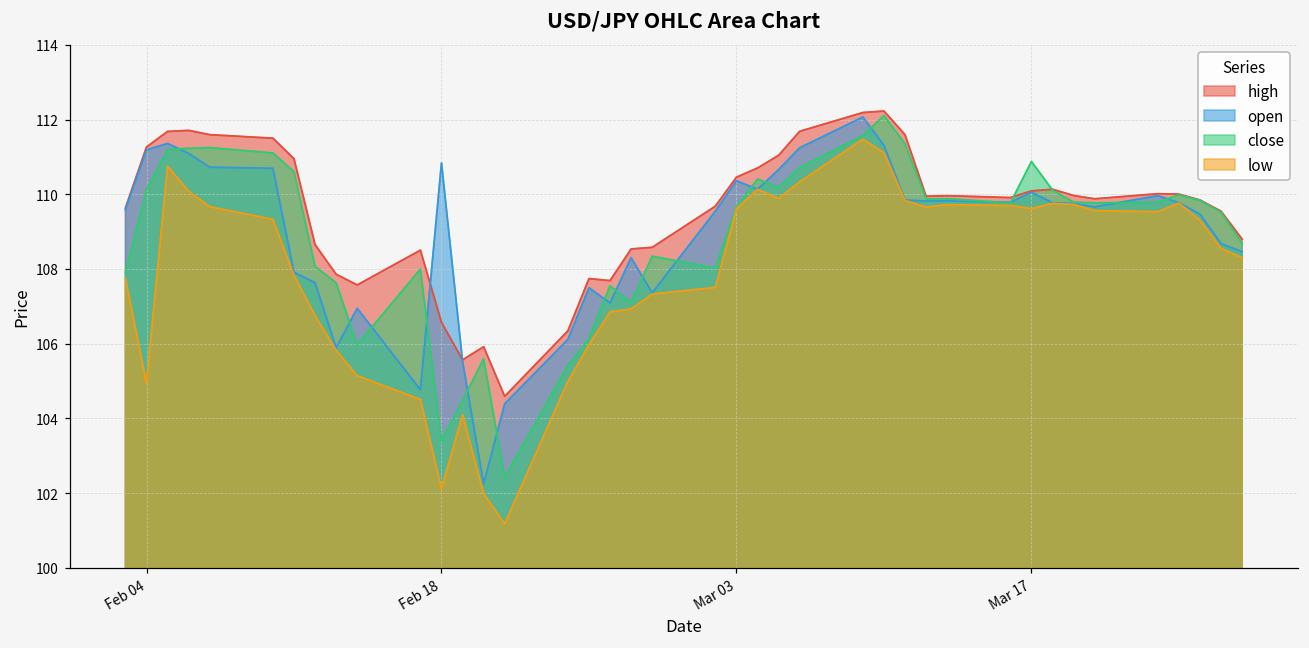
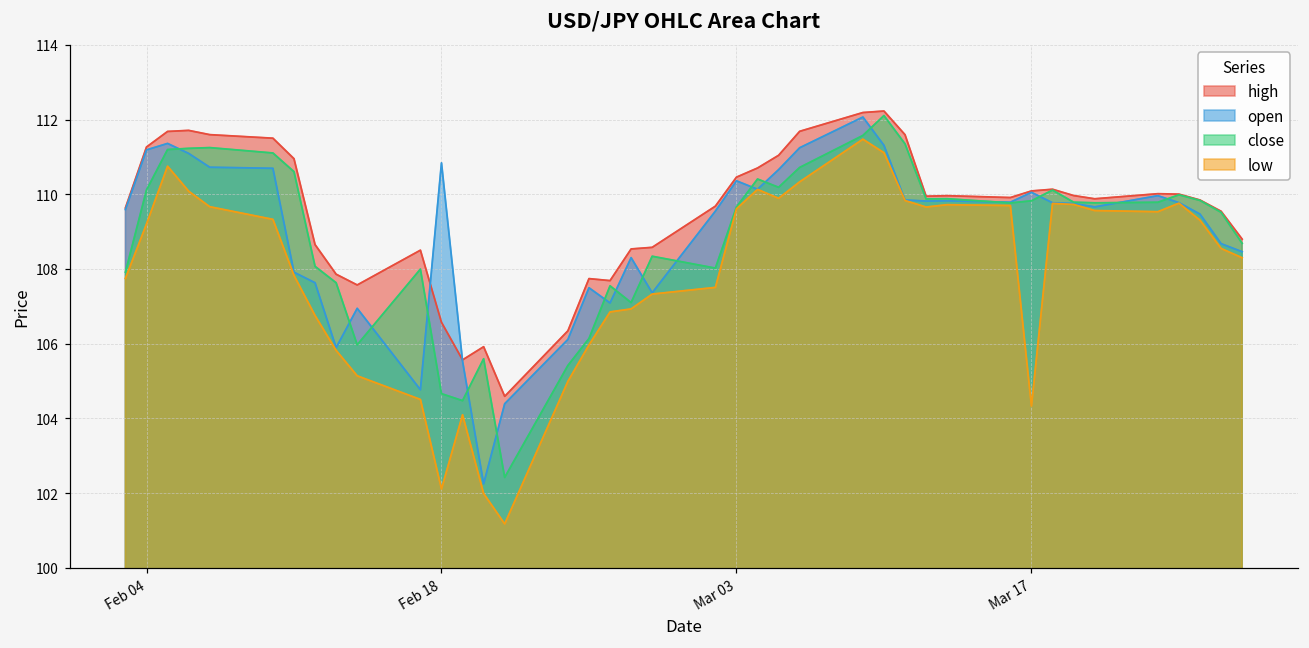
low, Feb 04: 104.9 -> 109.2
close, Feb 18: 103.4 -> 104.7
close, Mar 17: 110.9 -> 109.8
low, Mar 17: 109.6 -> 104.3
